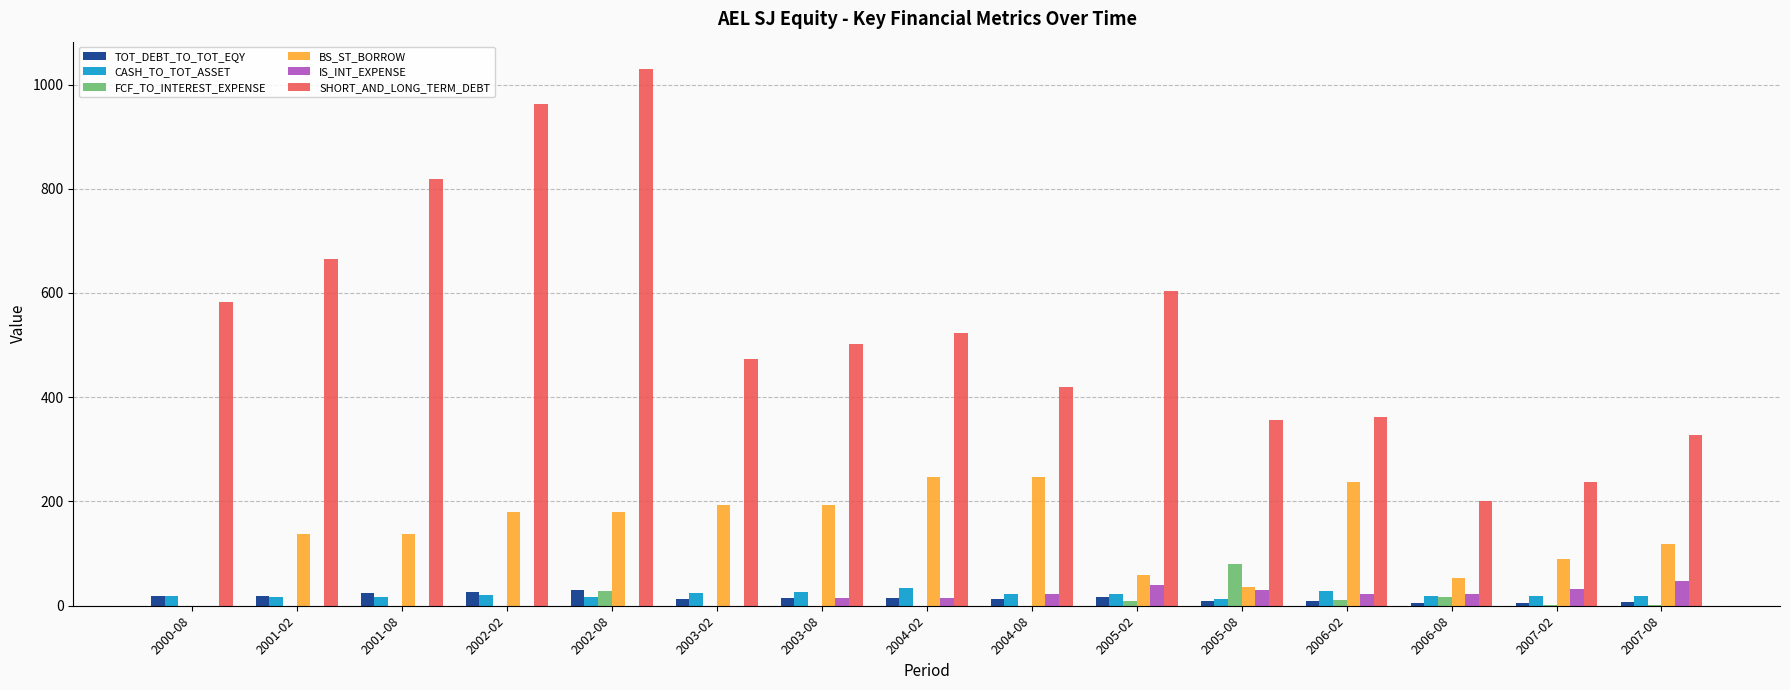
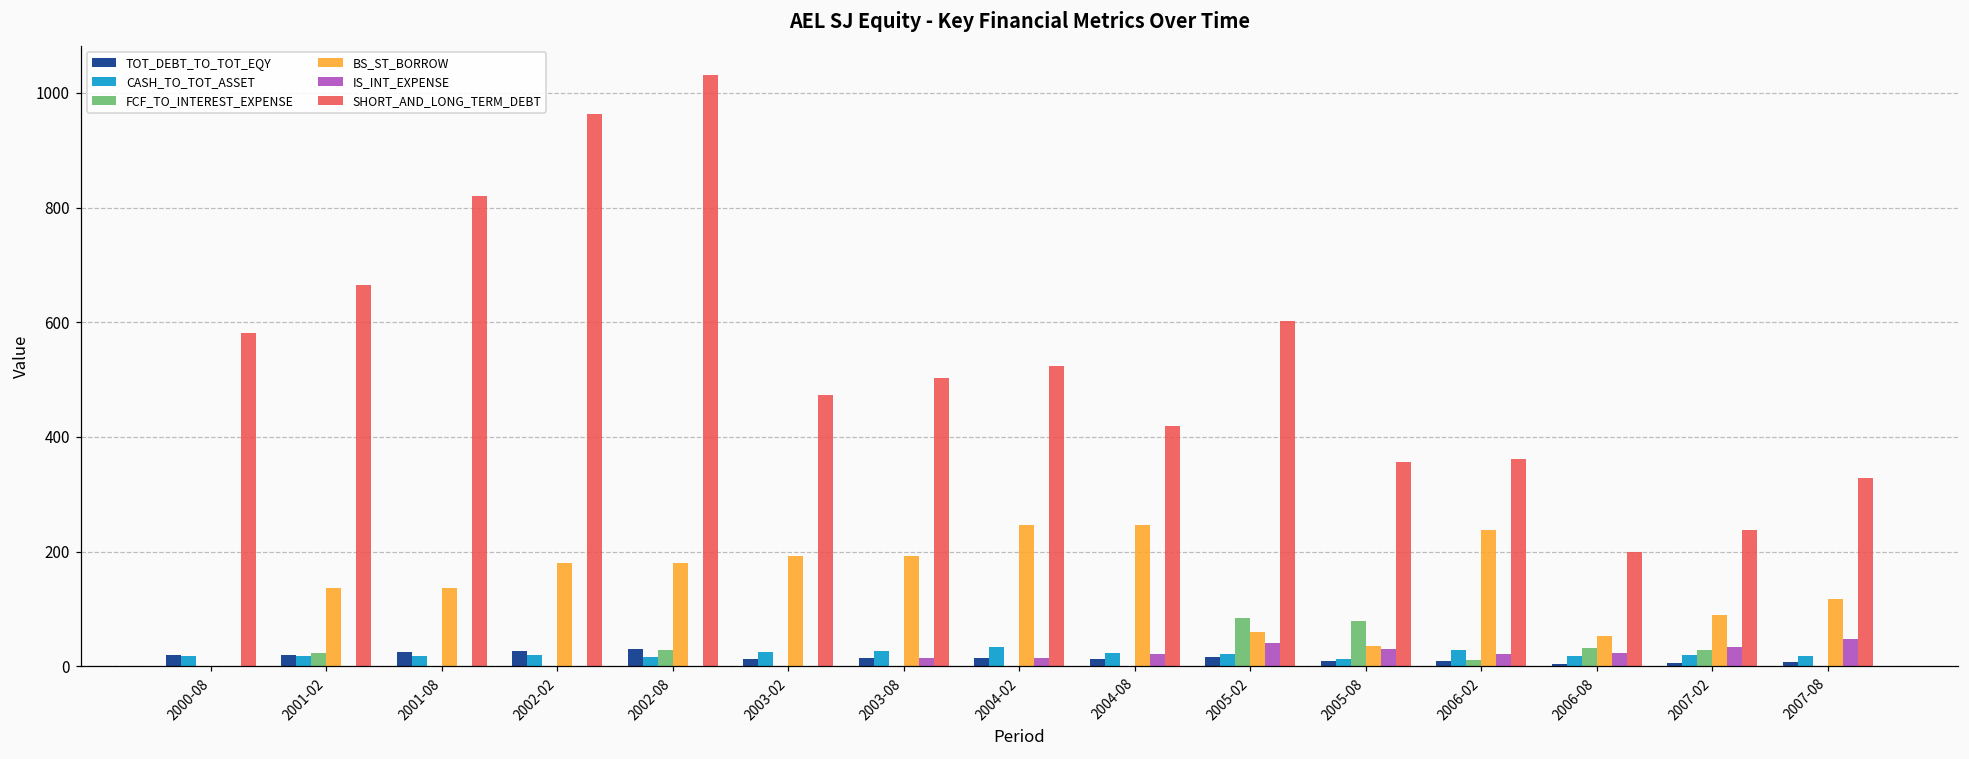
FCF_TO_INTEREST_EXPENSE, 2001-02: 0 -> 20
FCF_TO_INTEREST_EXPENSE, 2005-02: 10 -> 90
FCF_TO_INTEREST_EXPENSE, 2006-08: 20 -> 30
FCF_TO_INTEREST_EXPENSE, 2007-02: 0 -> 30
